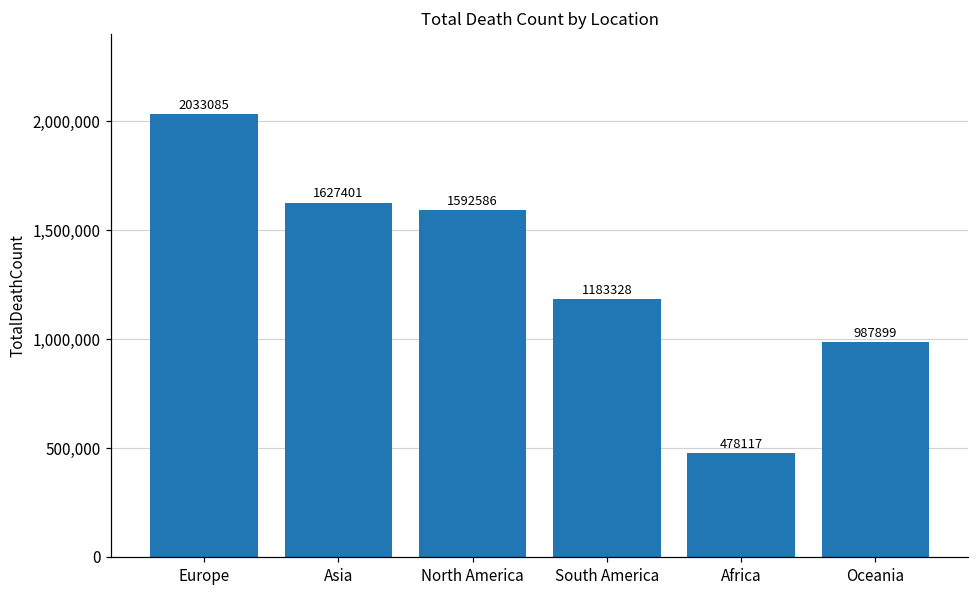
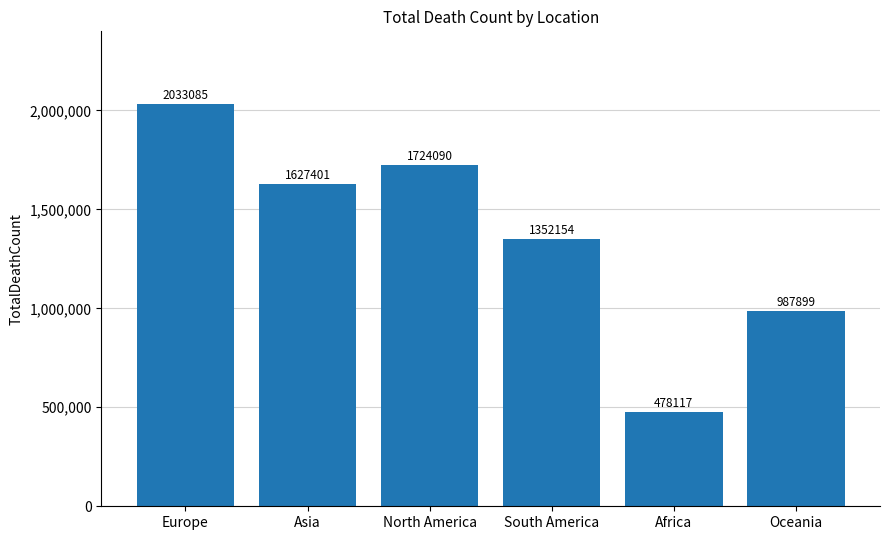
North America: 1592586 -> 1724090
South America: 1183328 -> 1352154
